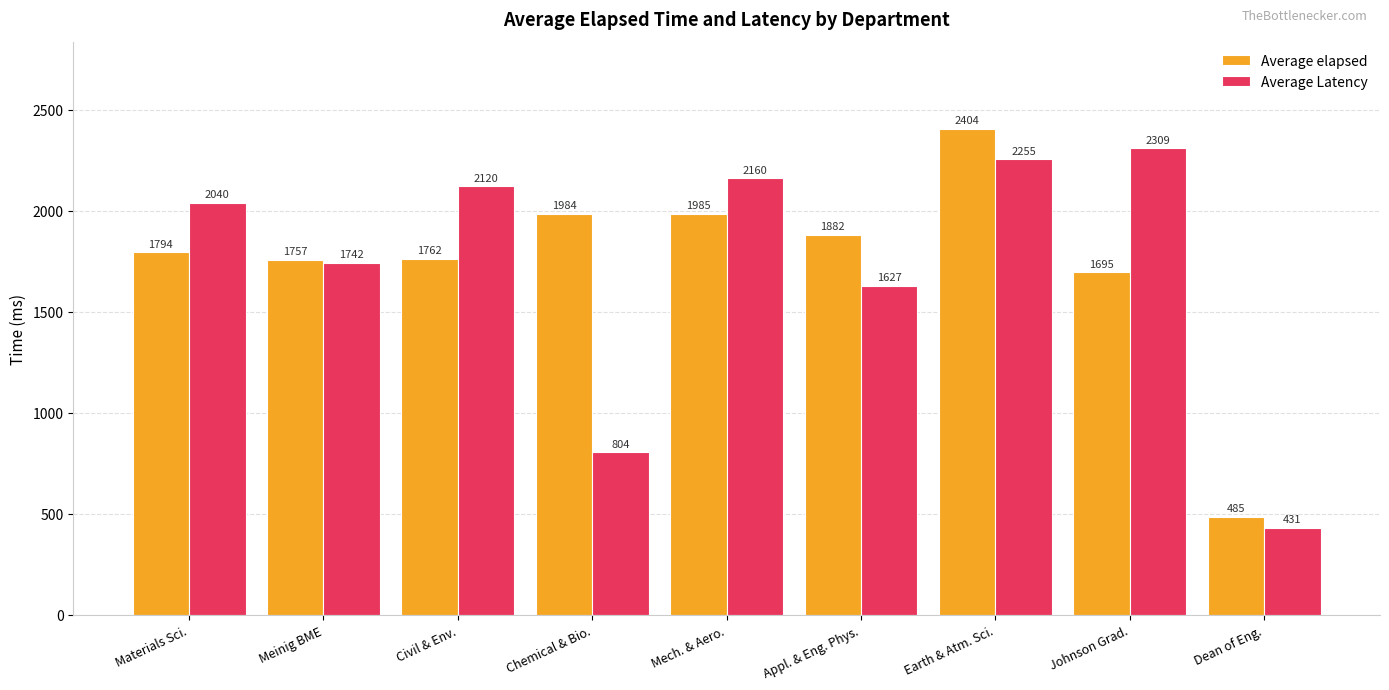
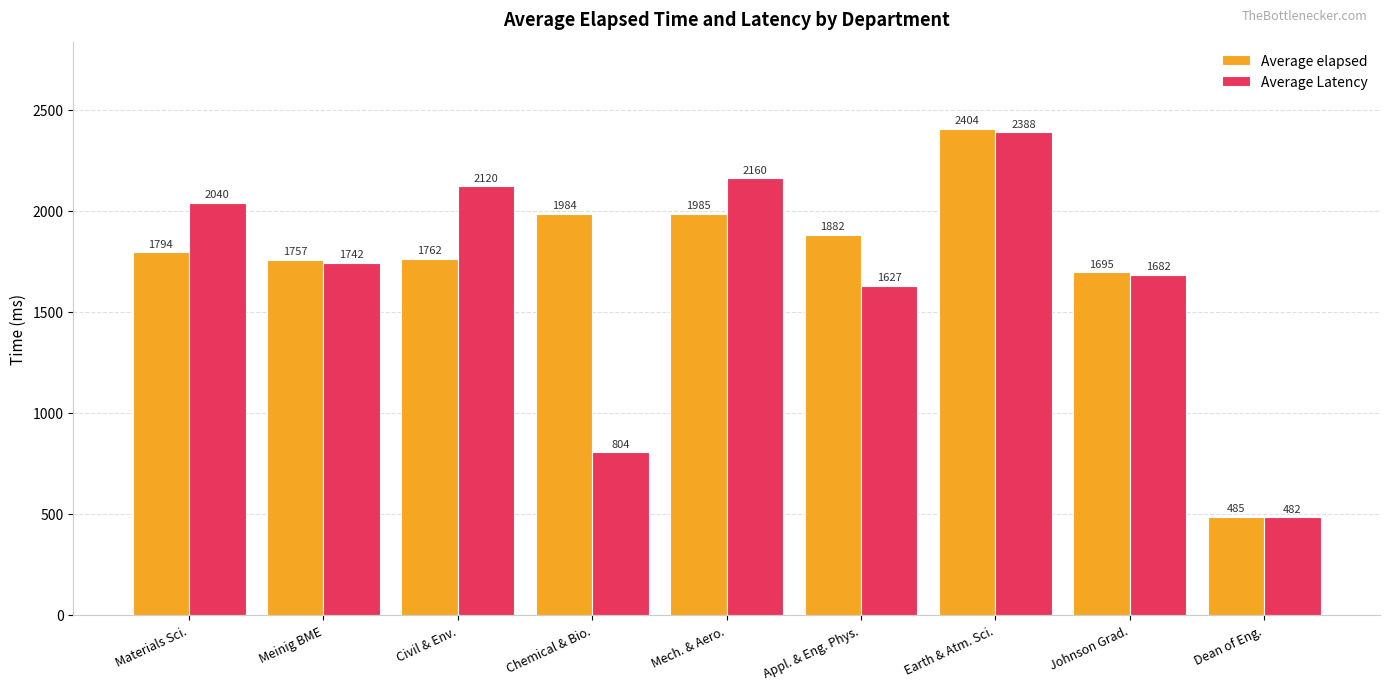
Average Latency, Earth & Atm. Sci.: 2255 -> 2388
Average Latency, Johnson Grad.: 2309 -> 1682
Average Latency, Dean of Eng.: 431 -> 482
